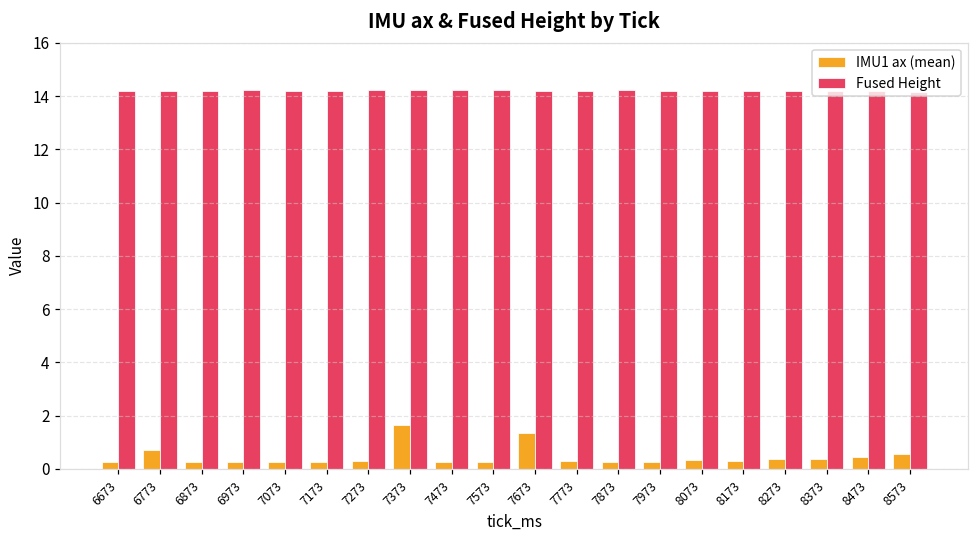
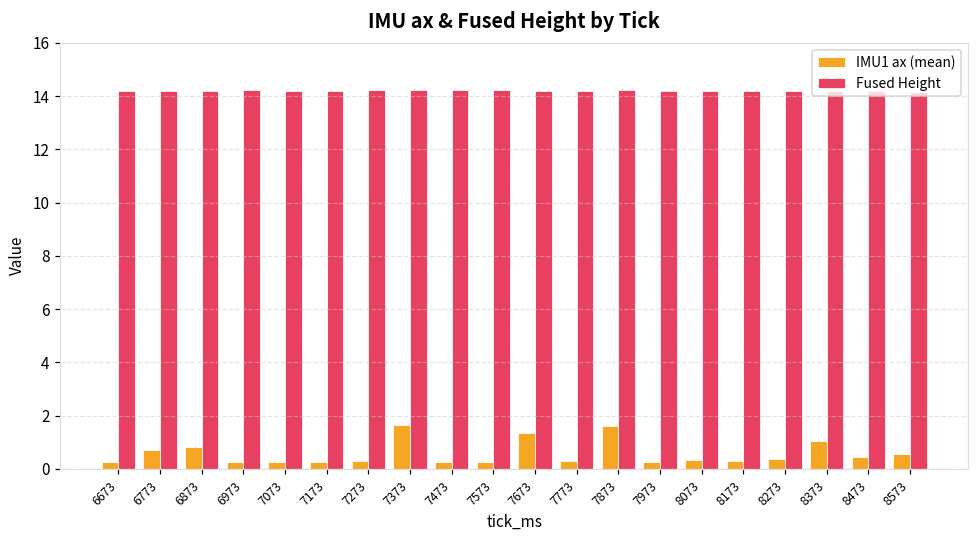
IMU1 ax (mean), 6873: 0.3 -> 0.8
IMU1 ax (mean), 7873: 0.3 -> 1.6
IMU1 ax (mean), 8373: 0.4 -> 1.0
